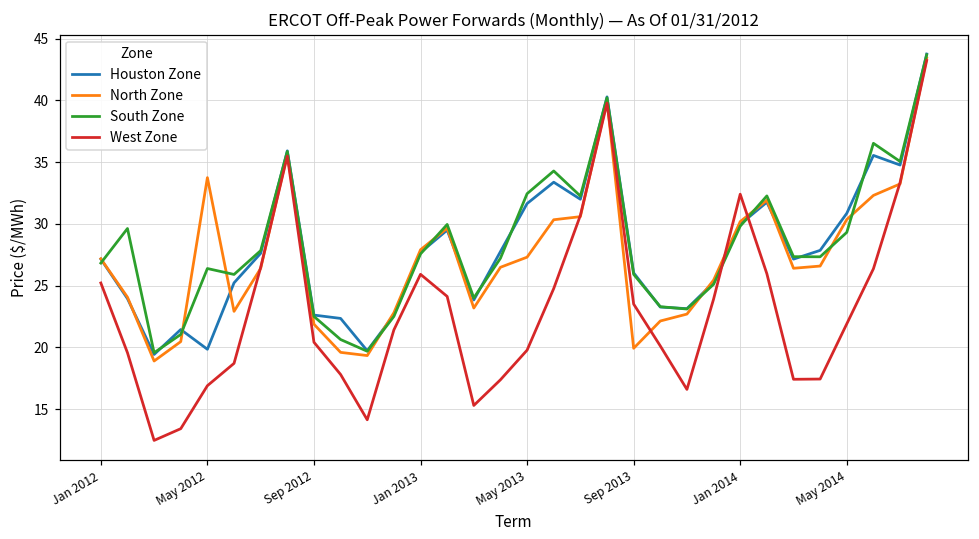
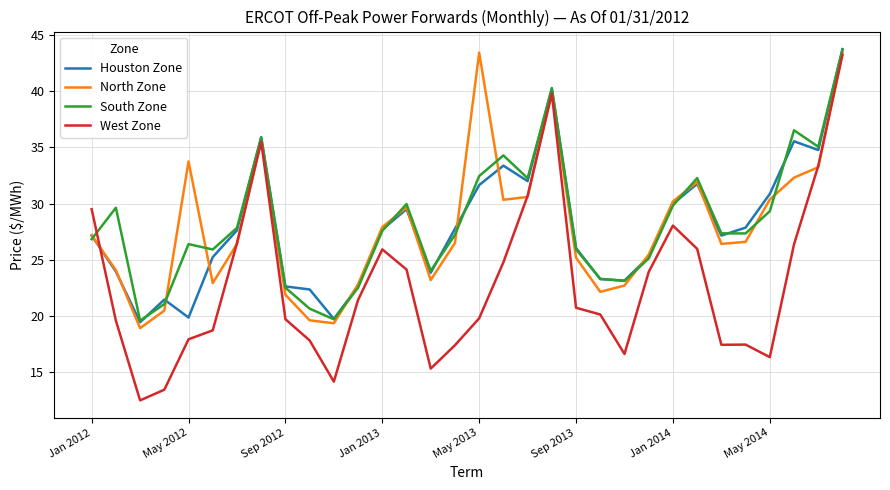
West Zone, Jan 2012: 25.2 -> 29.5
West Zone, May 2012: 16.9 -> 17.9
West Zone, Sep 2012: 20.4 -> 19.7
North Zone, May 2013: 27.3 -> 43.5
North Zone, Sep 2013: 19.9 -> 25.2
West Zone, Sep 2013: 23.5 -> 20.7
West Zone, Jan 2014: 32.4 -> 28.0
West Zone, May 2014: 21.9 -> 16.3
